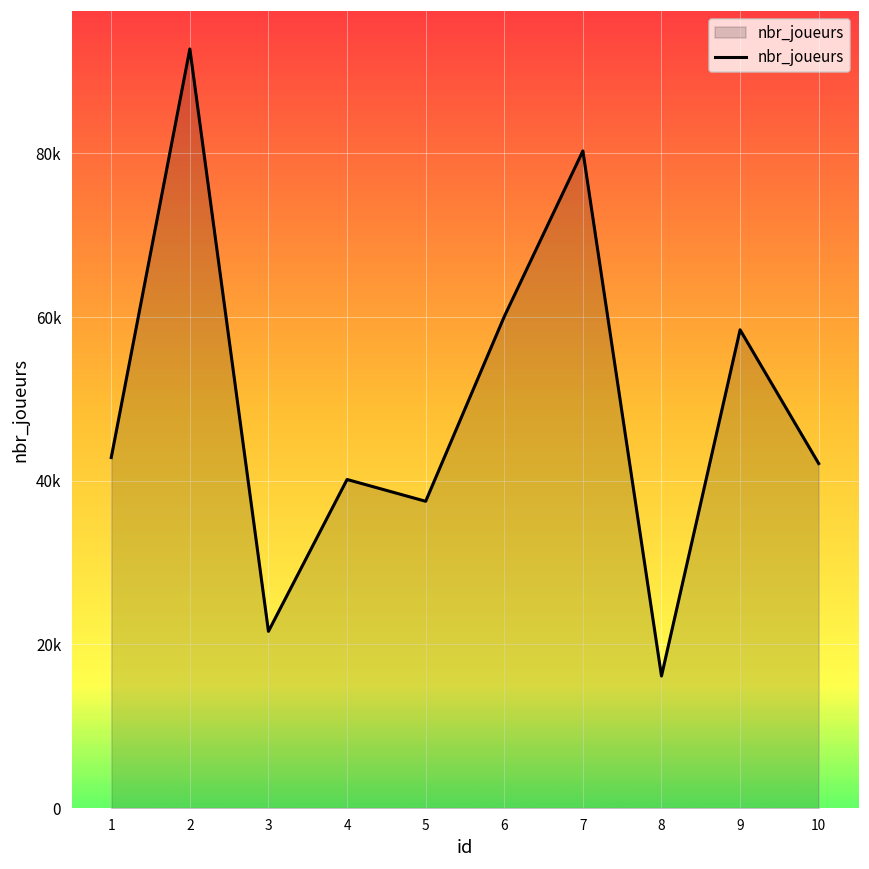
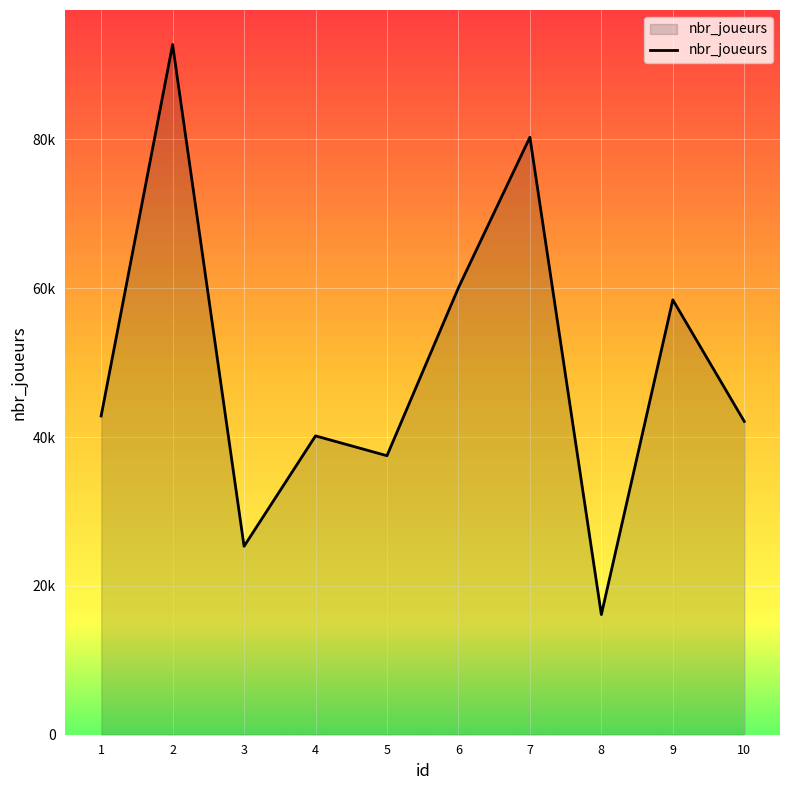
3: 22000 -> 25000
